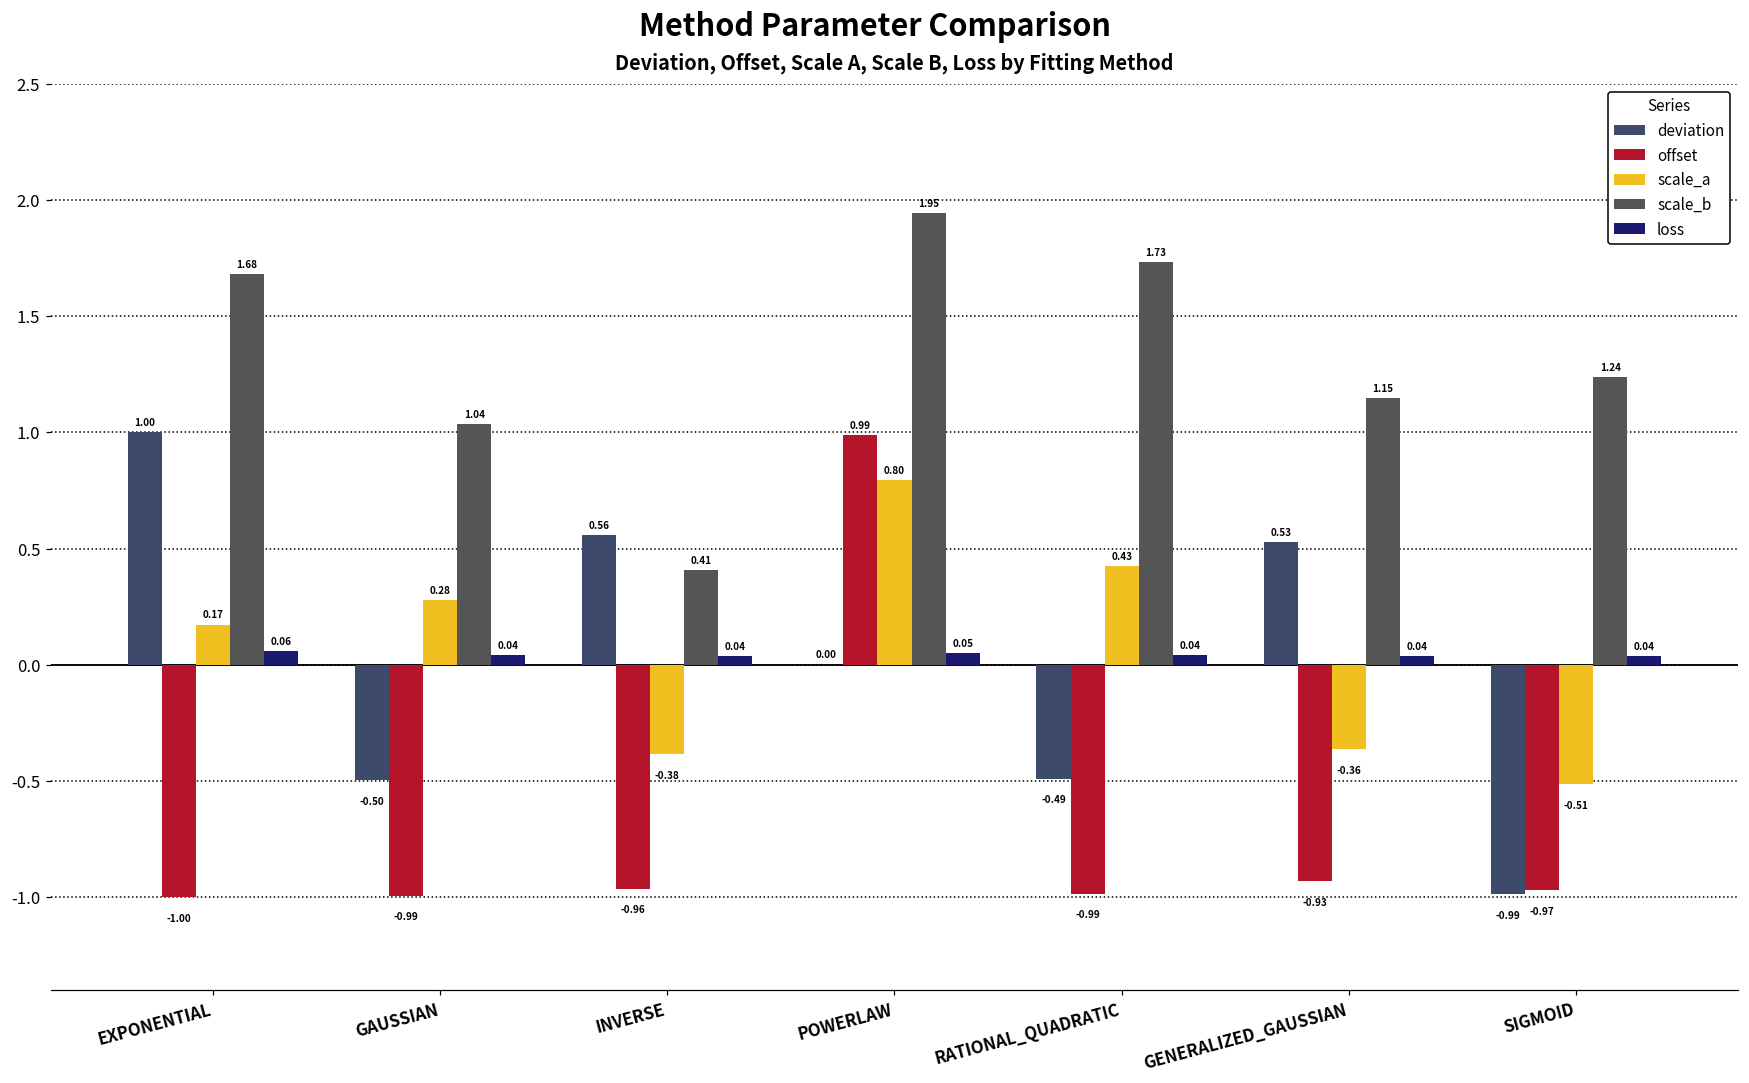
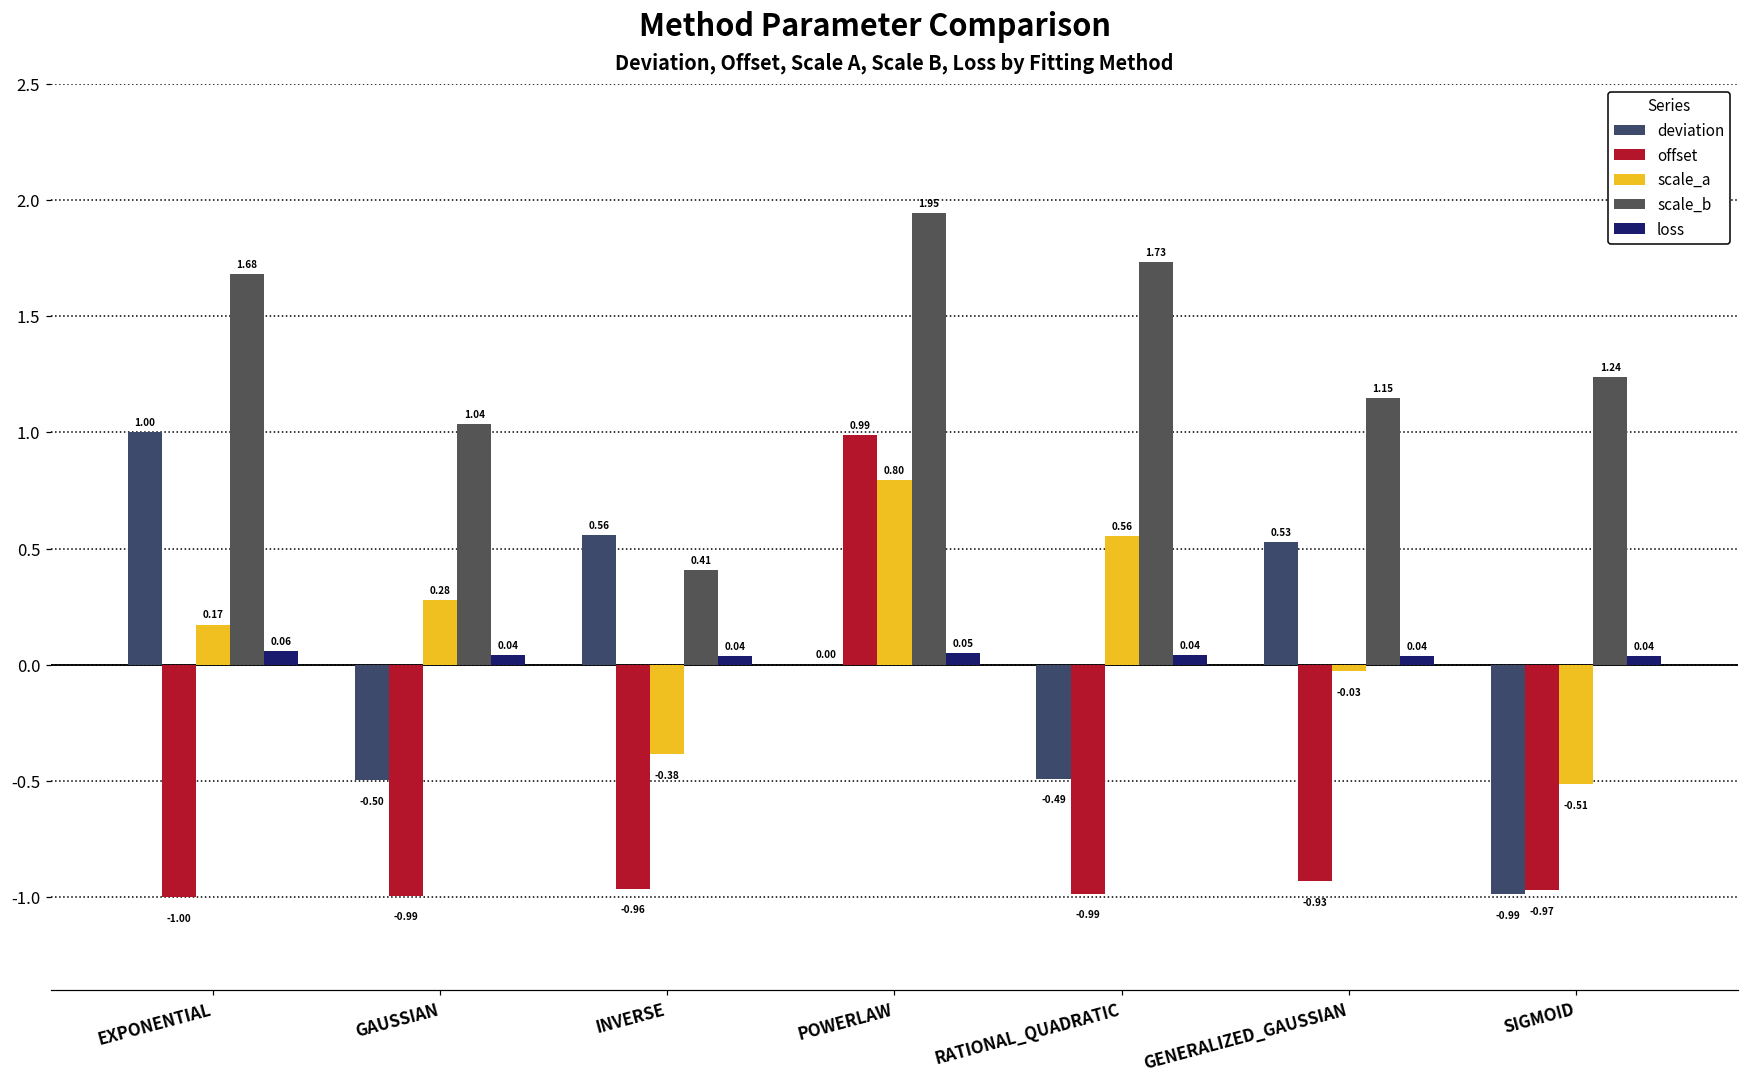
scale_a, RATIONAL_QUADRATIC: 0.43 -> 0.56
scale_a, GENERALIZED_GAUSSIAN: -0.36 -> -0.03
